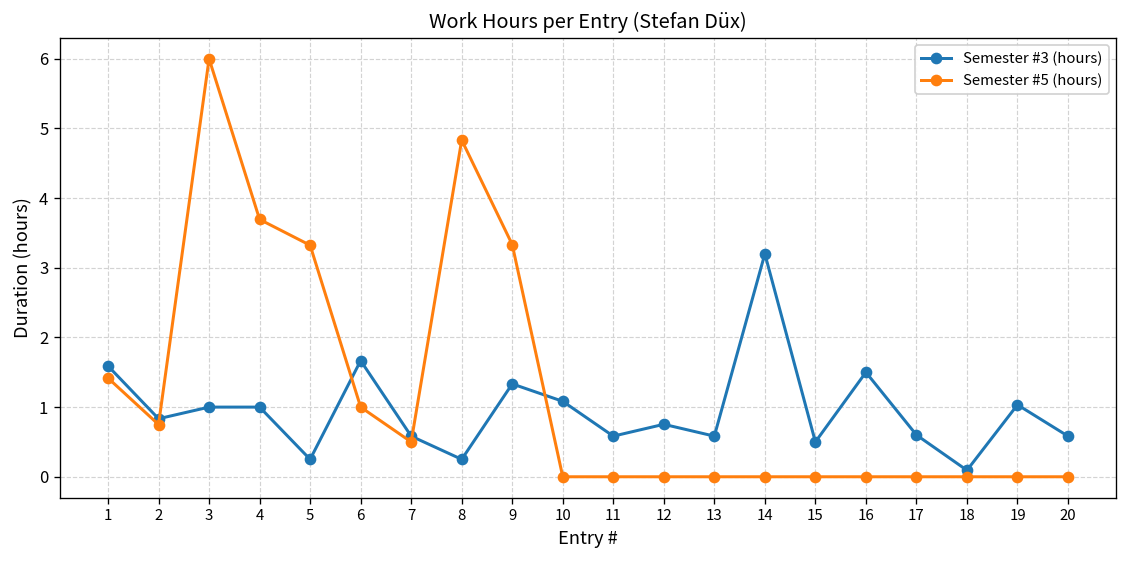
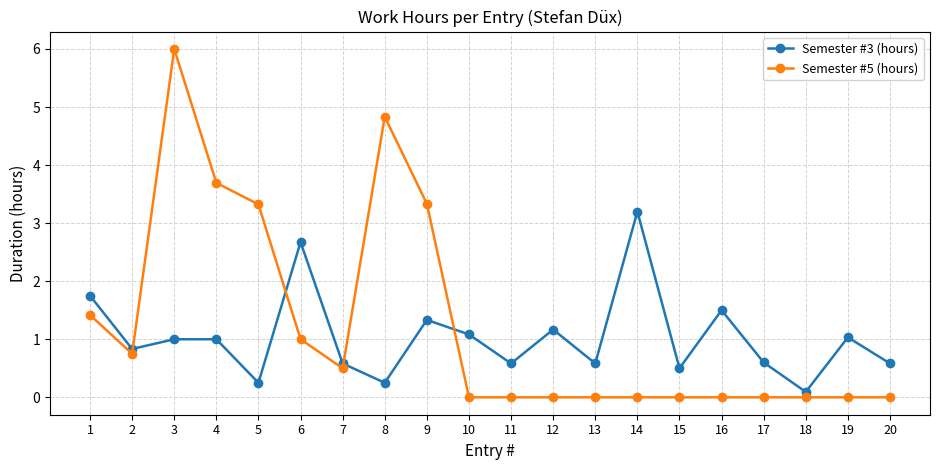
Semester #3 (hours), 1: 1.6 -> 1.8
Semester #3 (hours), 6: 1.7 -> 2.7
Semester #3 (hours), 12: 0.8 -> 1.2
